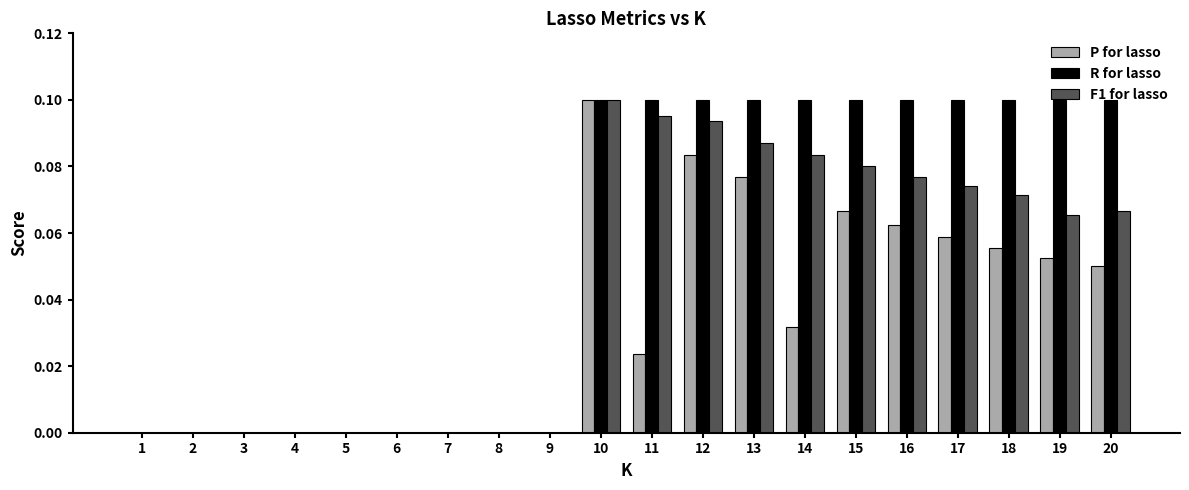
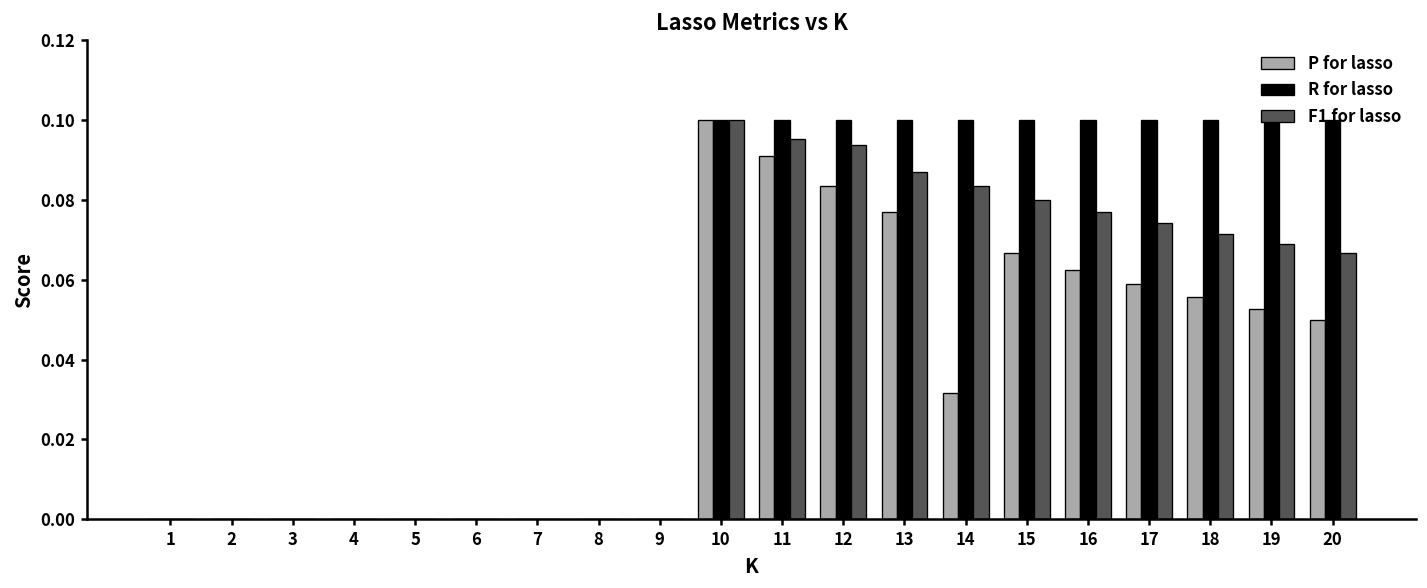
P for lasso, 11: 0.024 -> 0.091
F1 for lasso, 19: 0.065 -> 0.069
